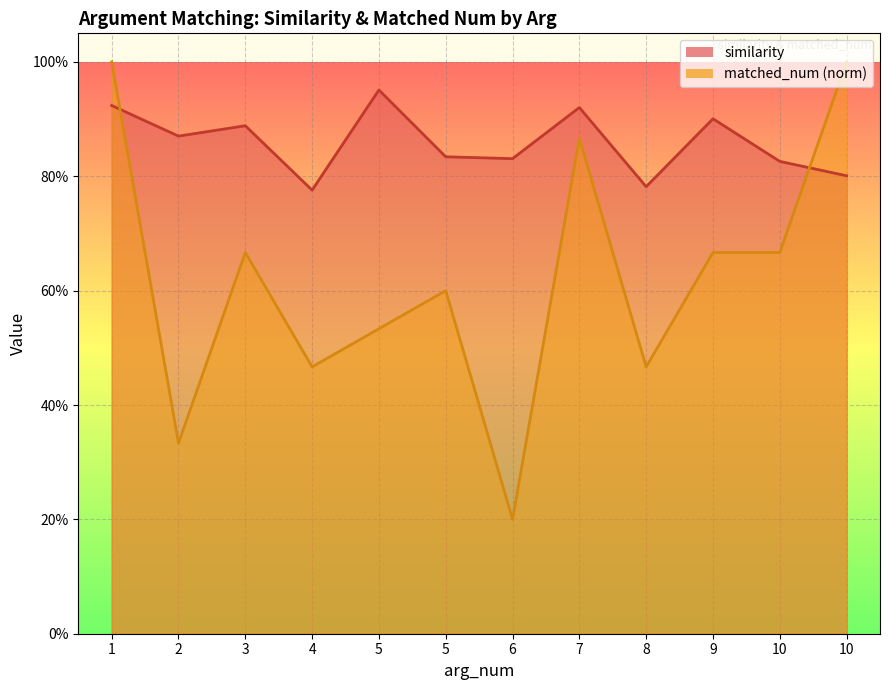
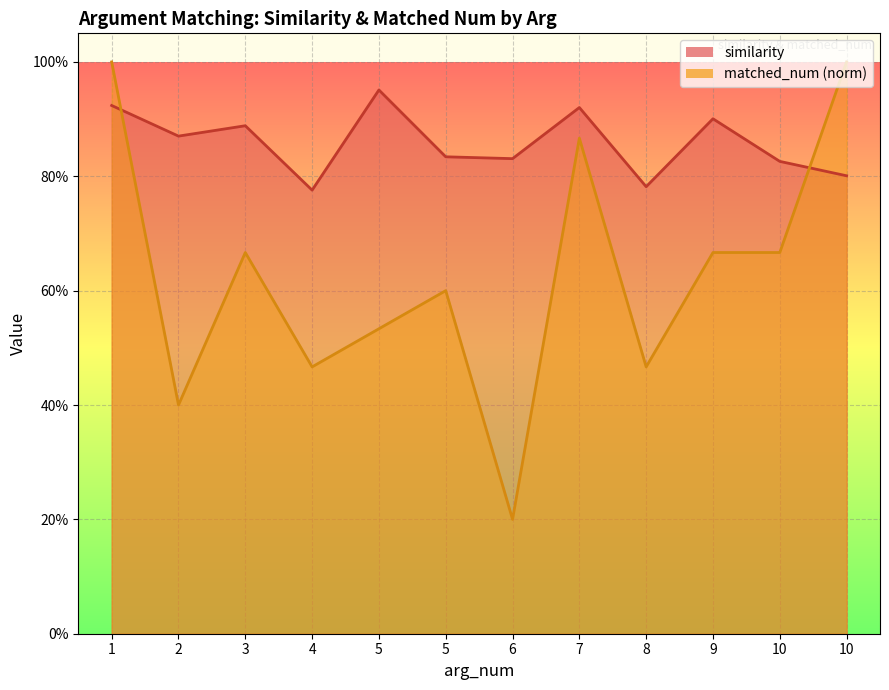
matched_num (norm), 2: 33% -> 40%
